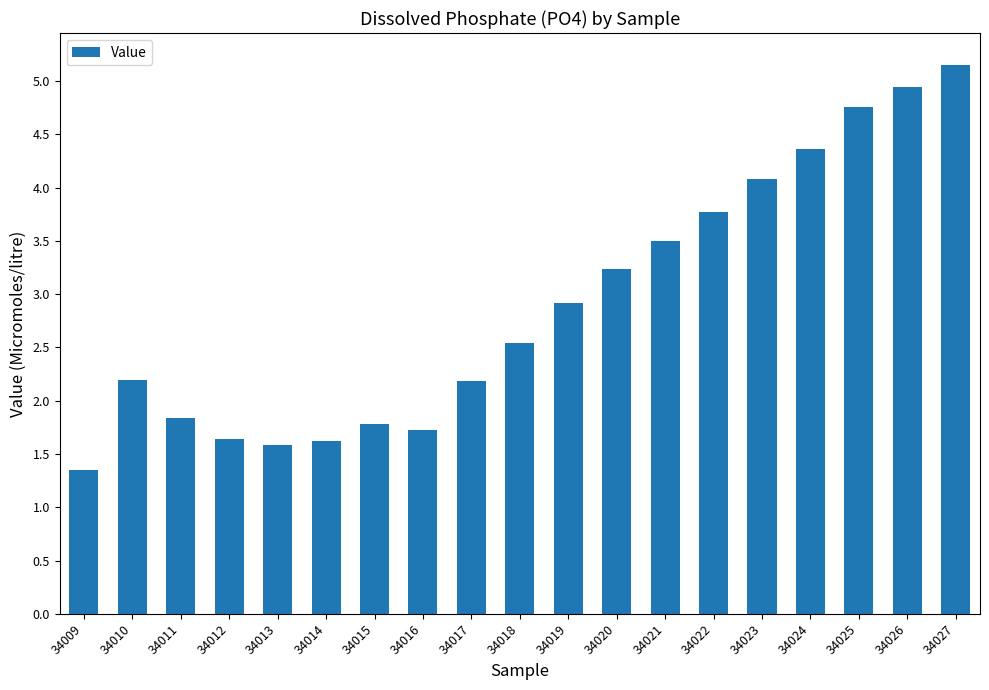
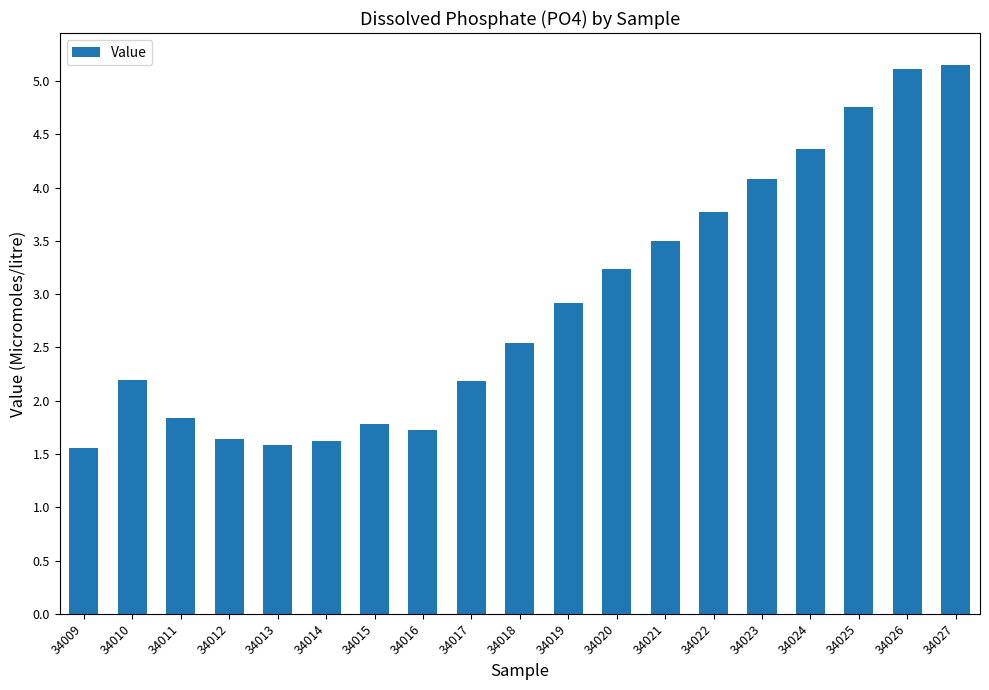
34009: 1.35 -> 1.56
34026: 4.94 -> 5.11
